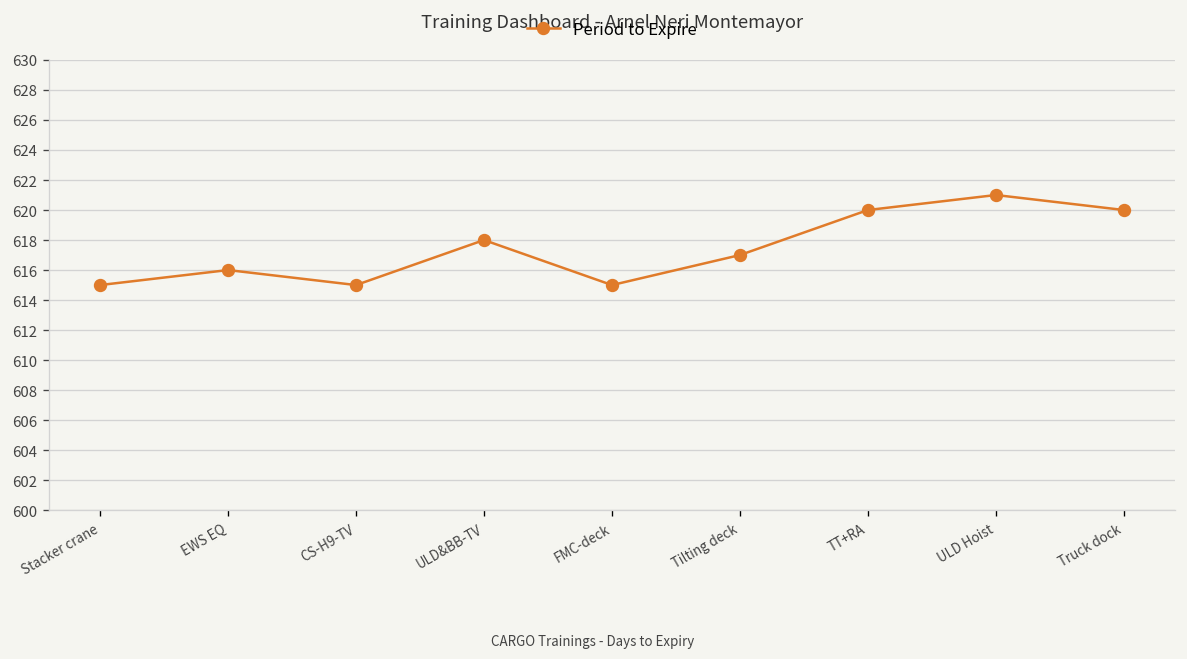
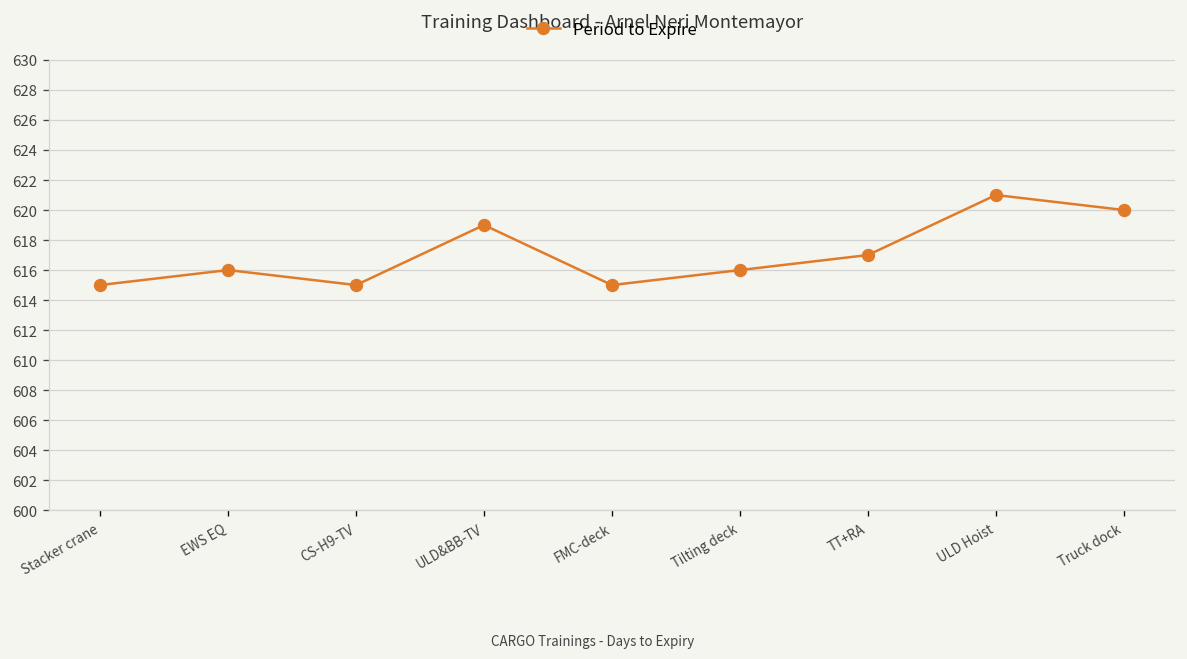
ULD&BB-TV: 618 -> 619
Tilting deck: 617 -> 616
TT+RA: 620 -> 617
